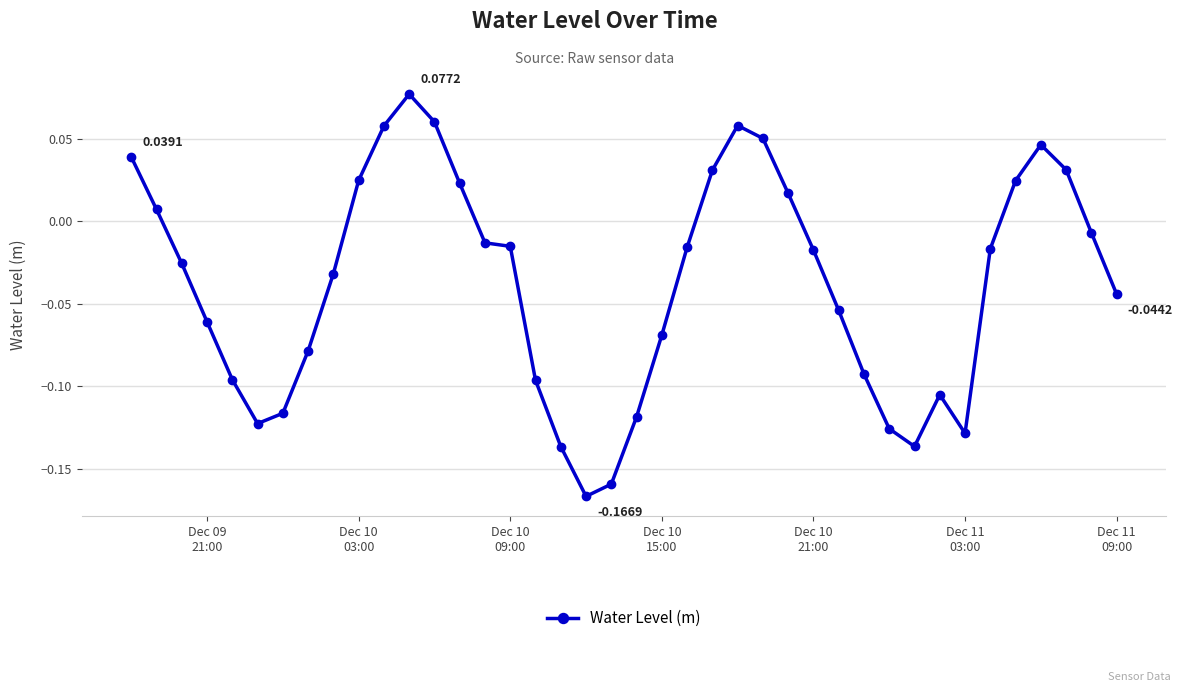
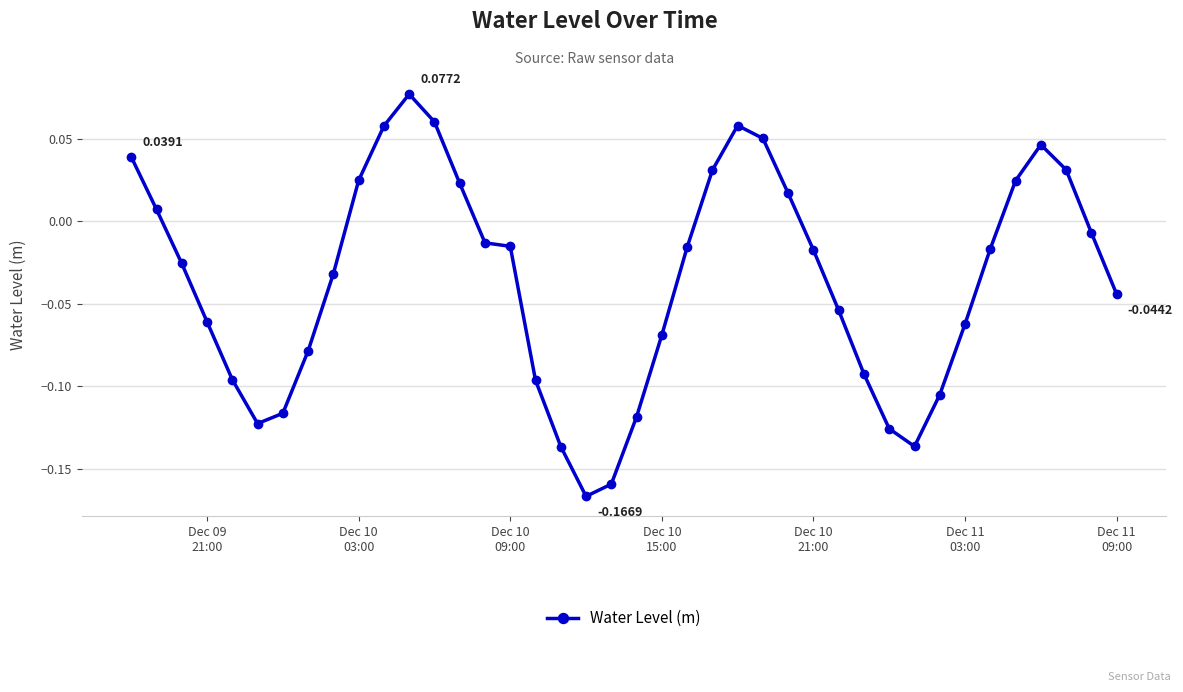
Dec 11 03:00: -0.129 -> -0.062
